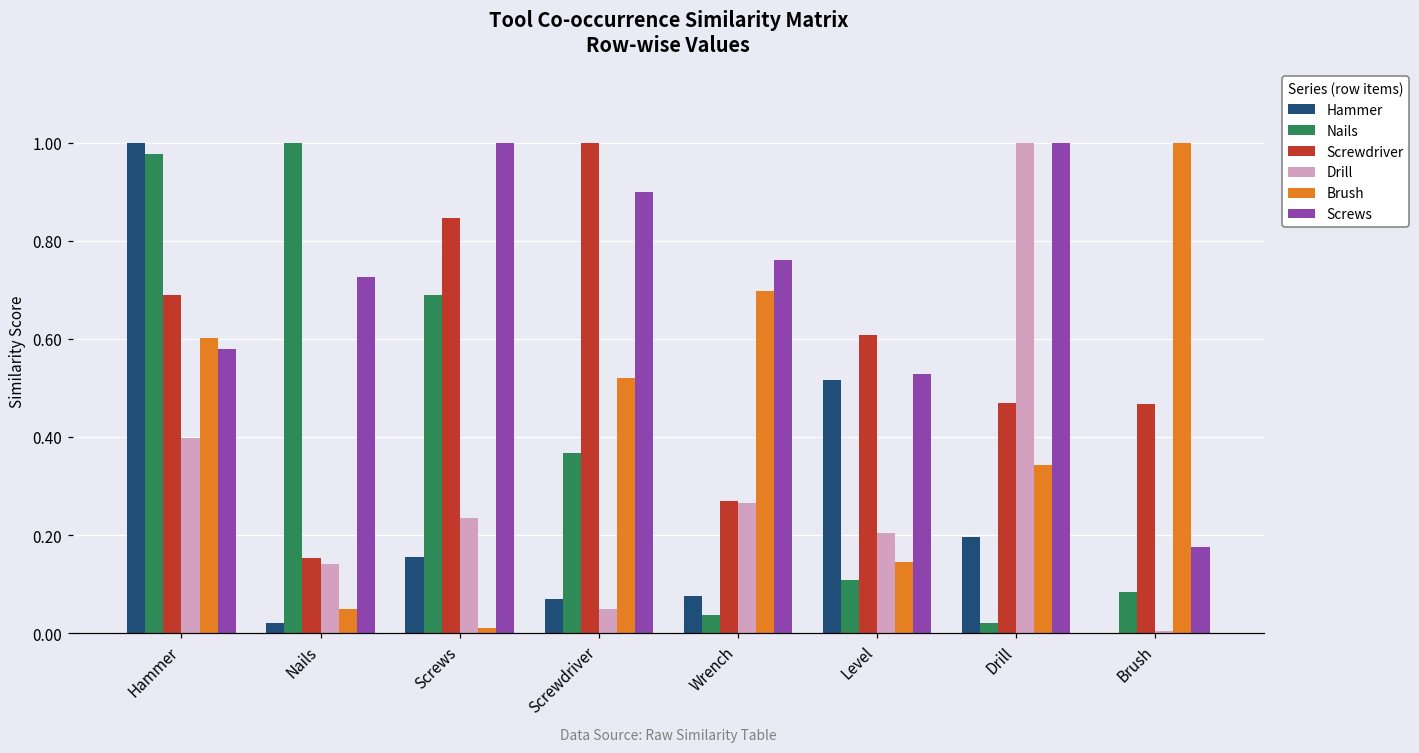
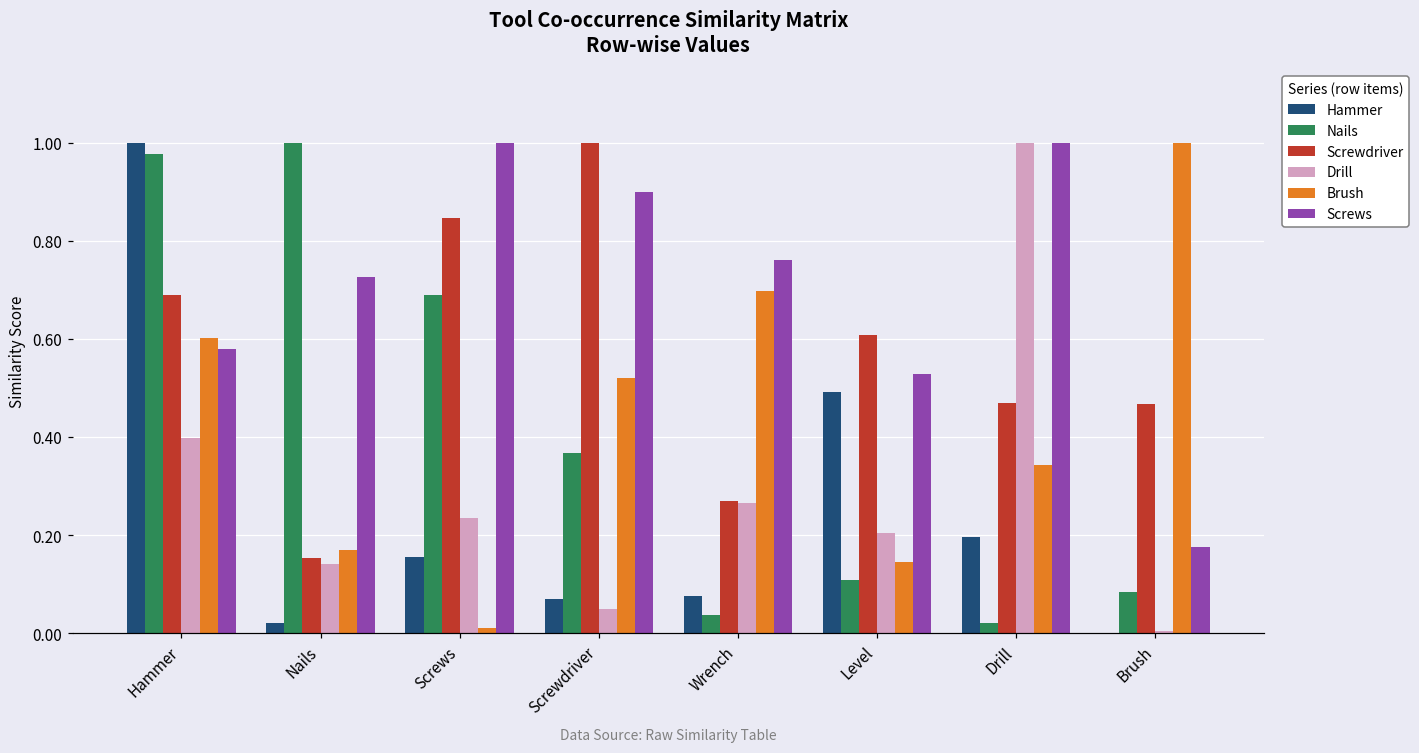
Brush, Nails: 0.05 -> 0.17
Hammer, Level: 0.52 -> 0.49
